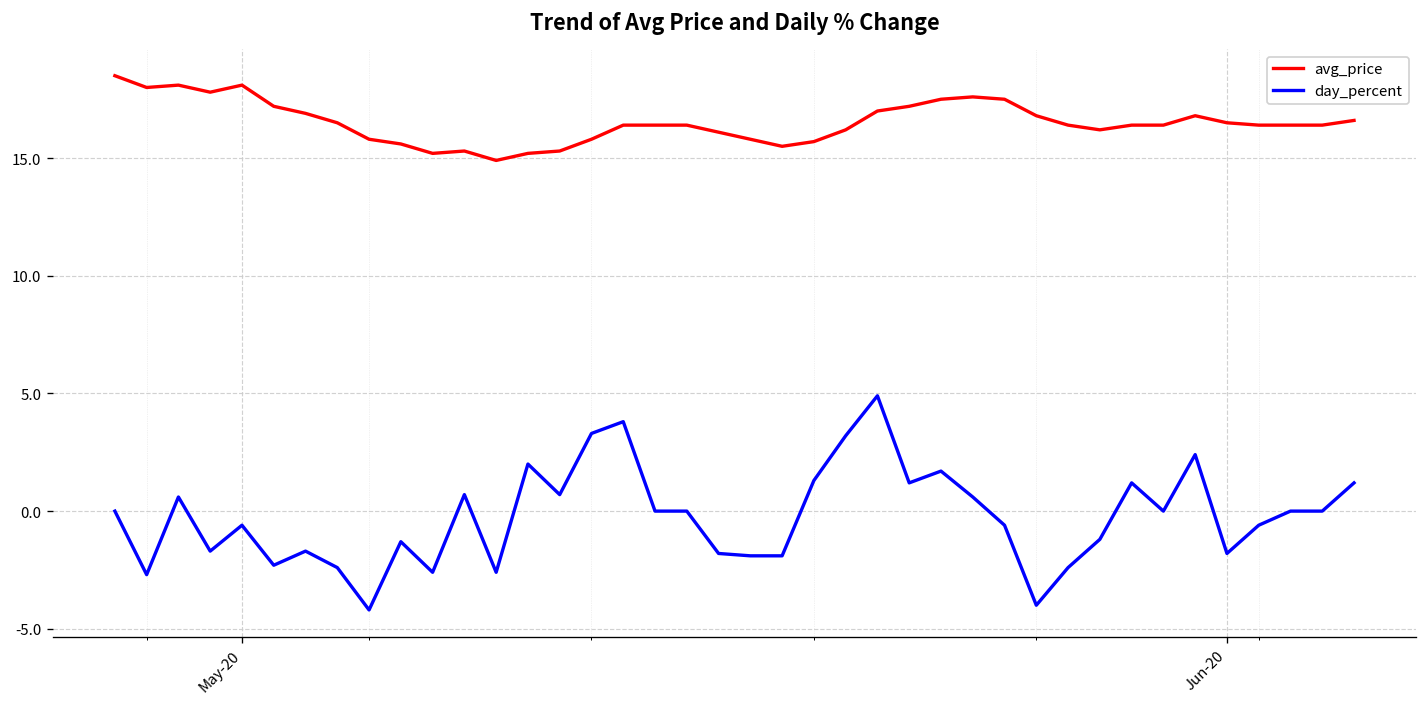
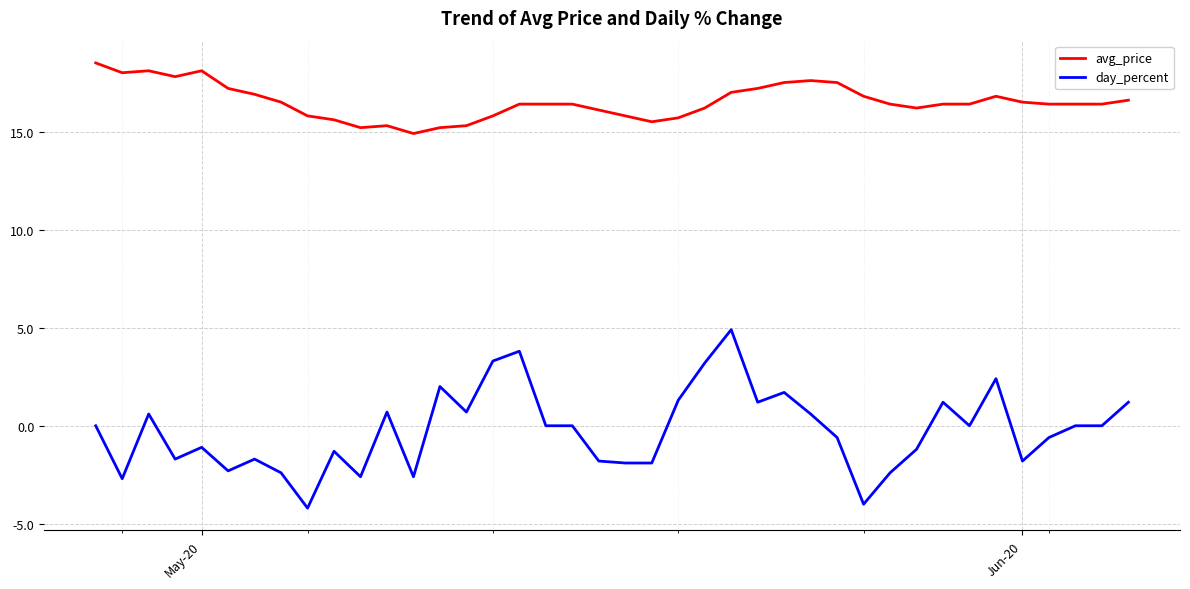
day_percent, May-20: -0.6 -> -1.1
